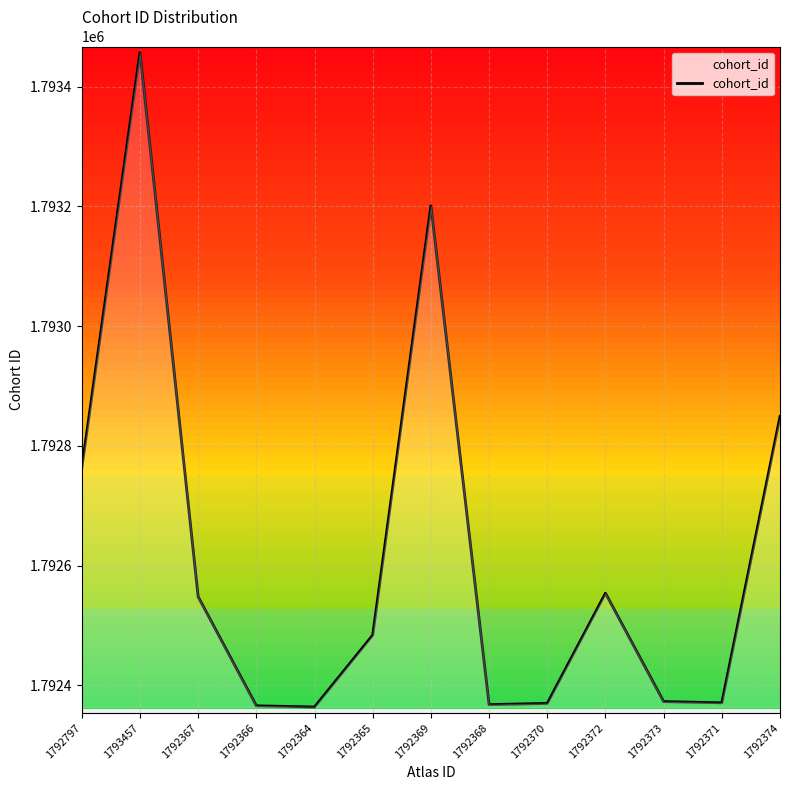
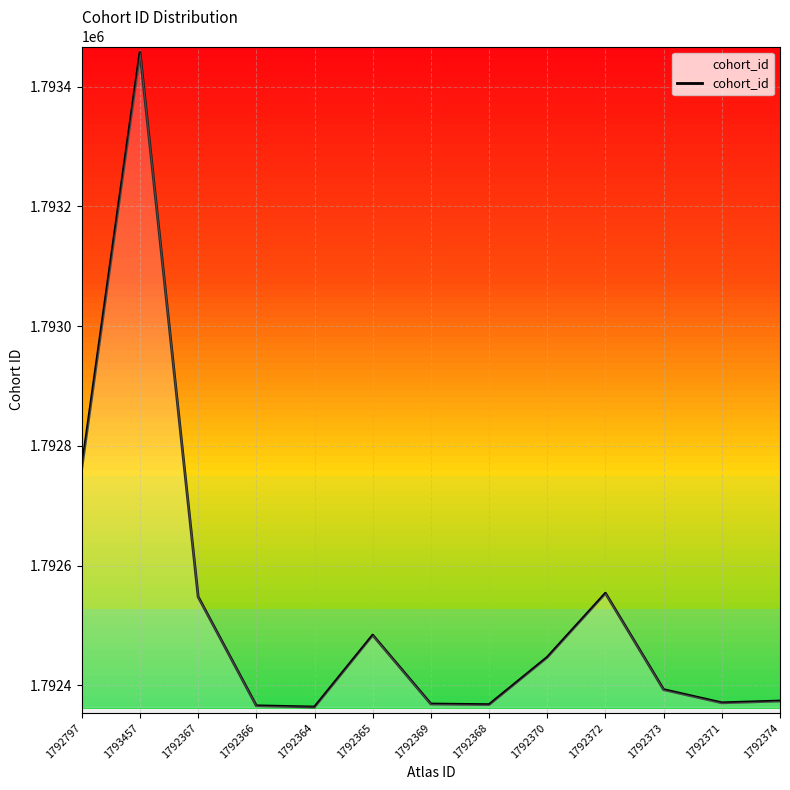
1792369: 1793200 -> 1792370
1792370: 1792370 -> 1792450
1792373: 1792370 -> 1792390
1792374: 1792850 -> 1792370
